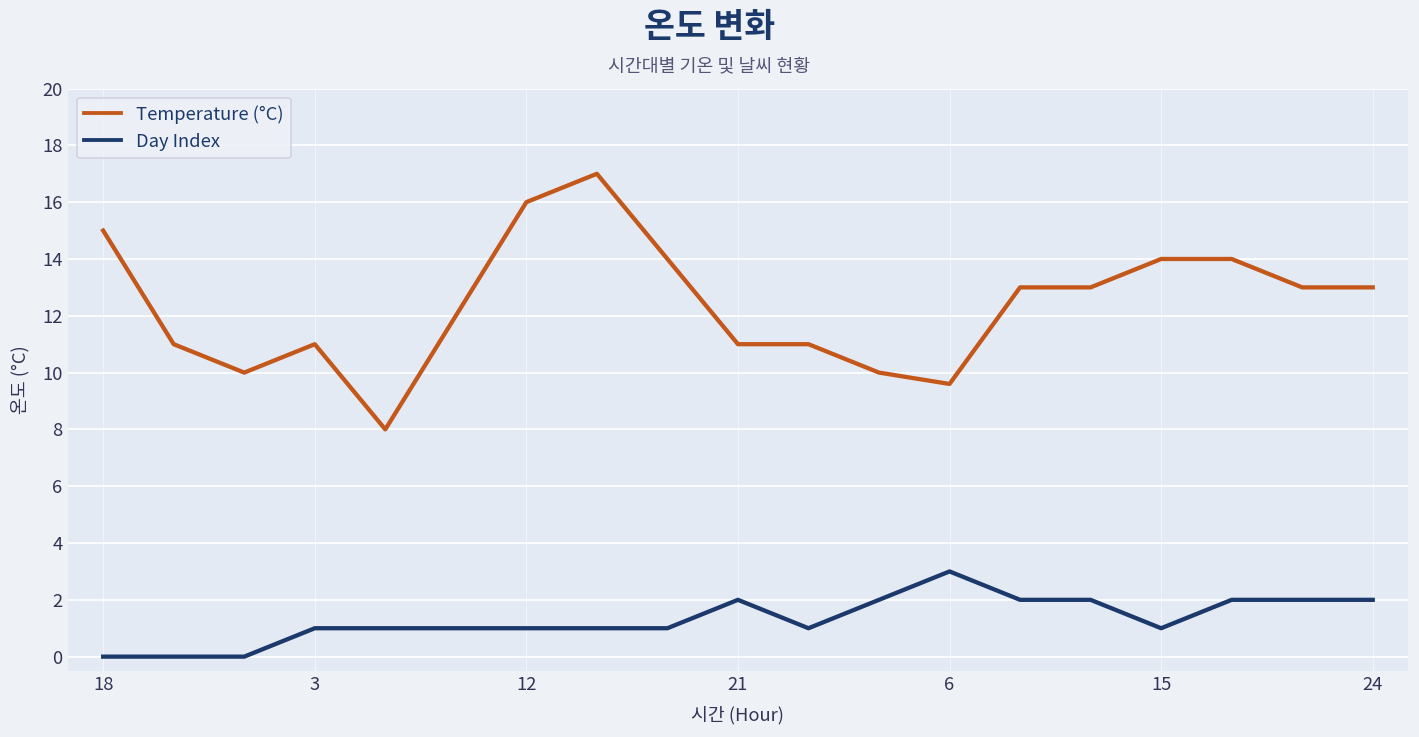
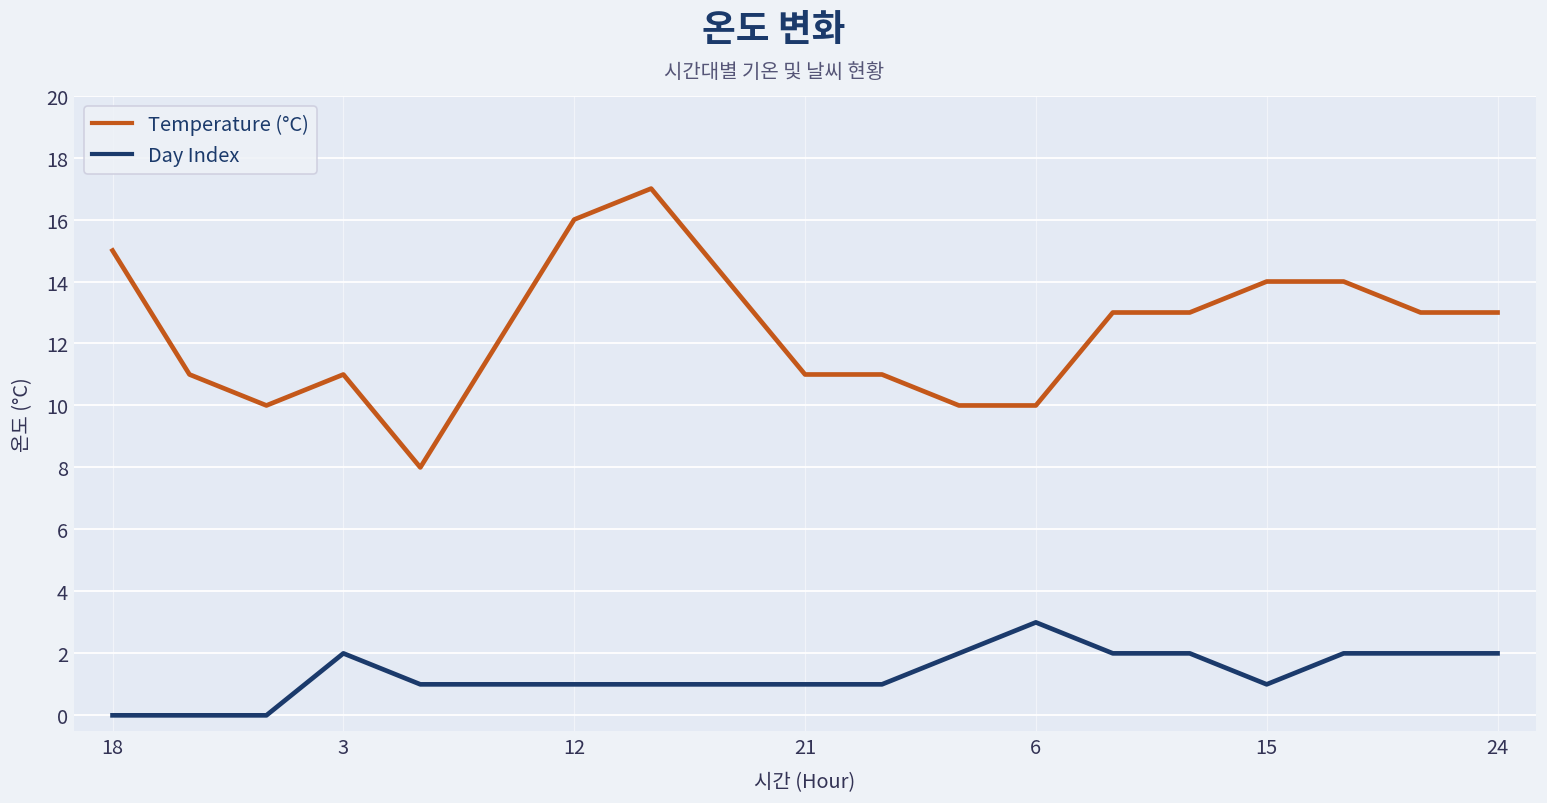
Day Index, 3: 1 -> 2
Day Index, 21: 2 -> 1
Temperature (°C), 6: 9.6 -> 10.0
